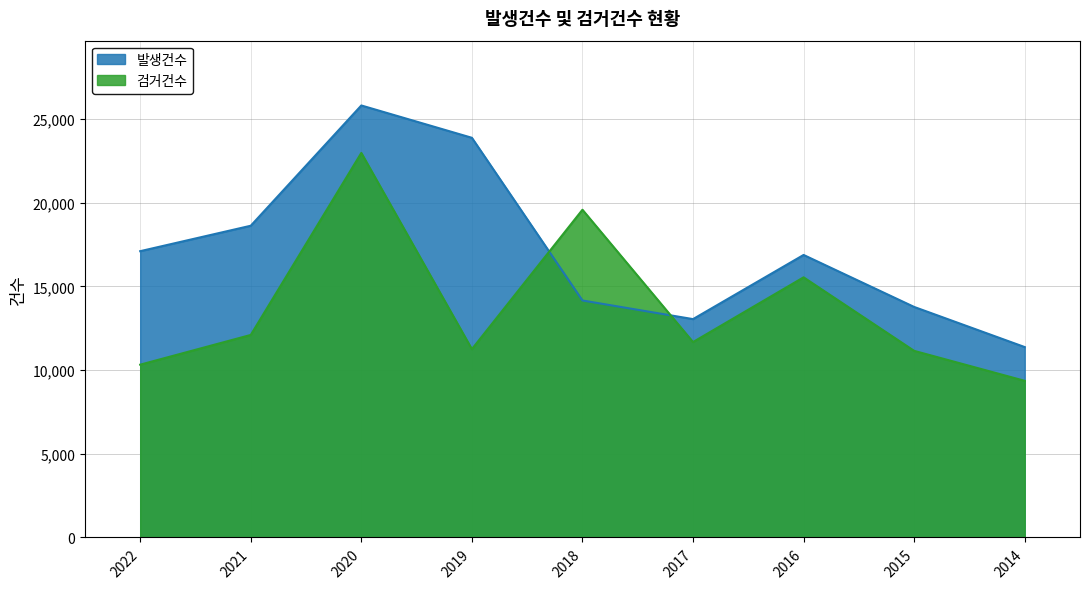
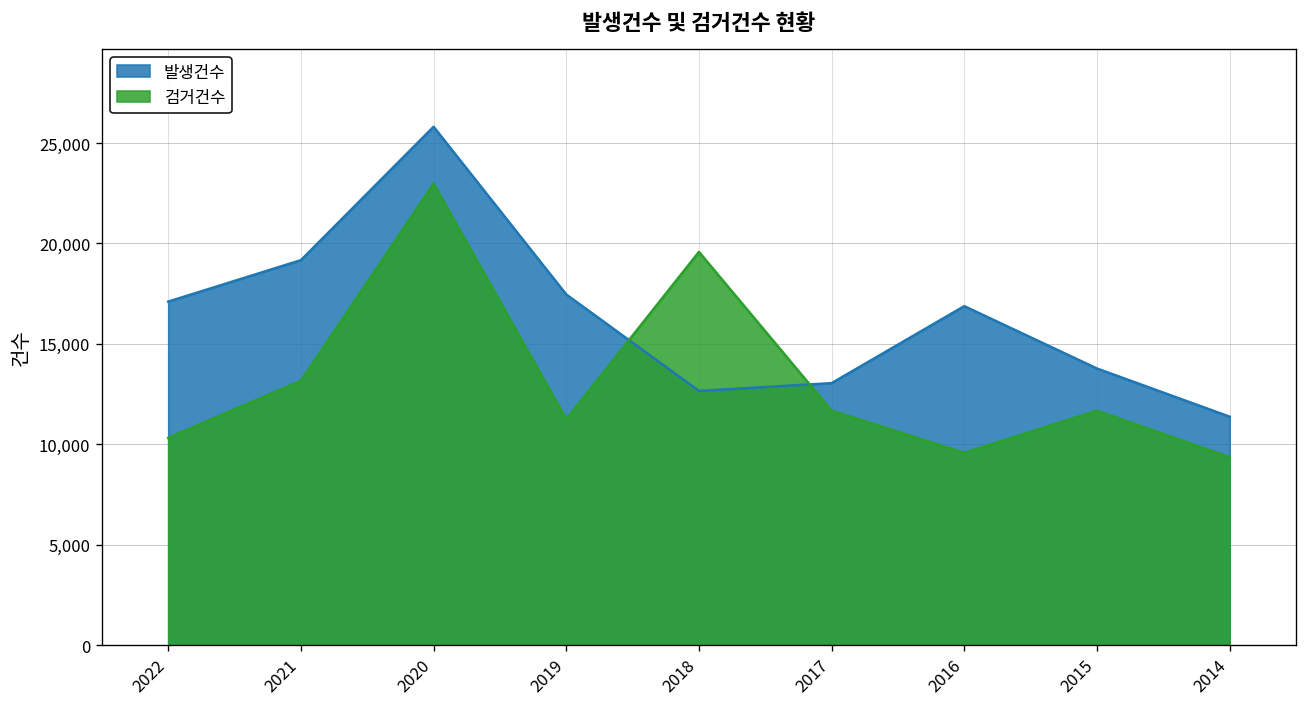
발생건수, 2021: 18,600 -> 19,200
검거건수, 2021: 12,100 -> 13,200
발생건수, 2019: 23,900 -> 17,500
발생건수, 2018: 14,200 -> 12,700
검거건수, 2016: 15,500 -> 9,600
검거건수, 2015: 11,100 -> 11,700
